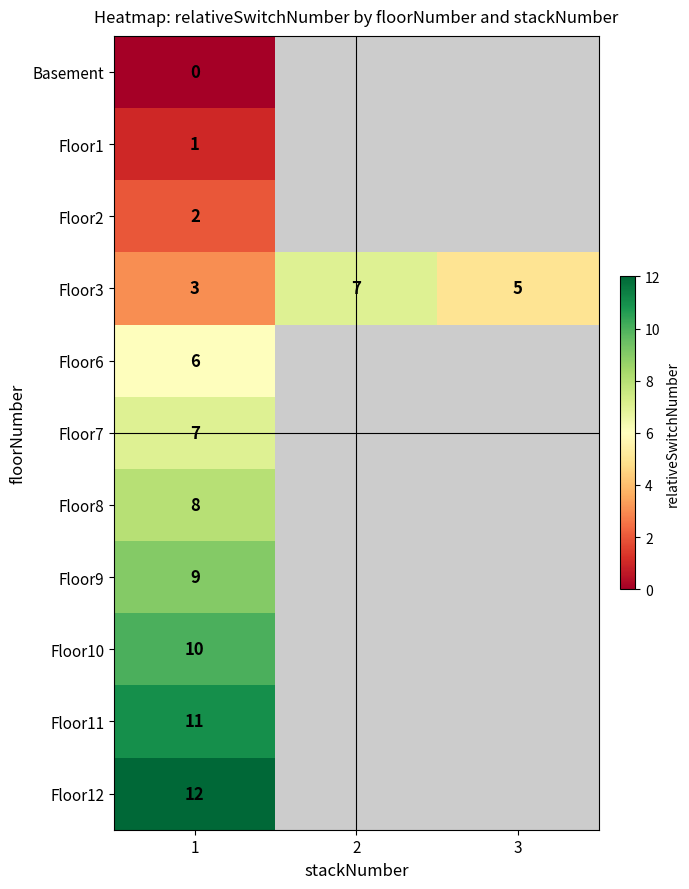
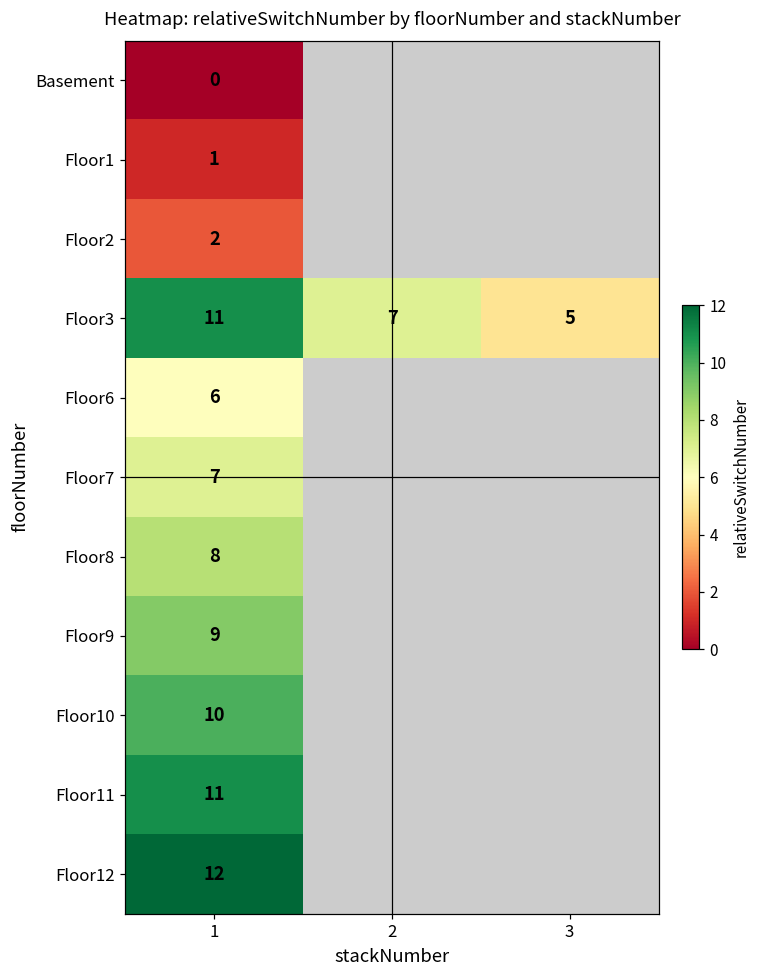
Floor3, 1: 3 -> 11
